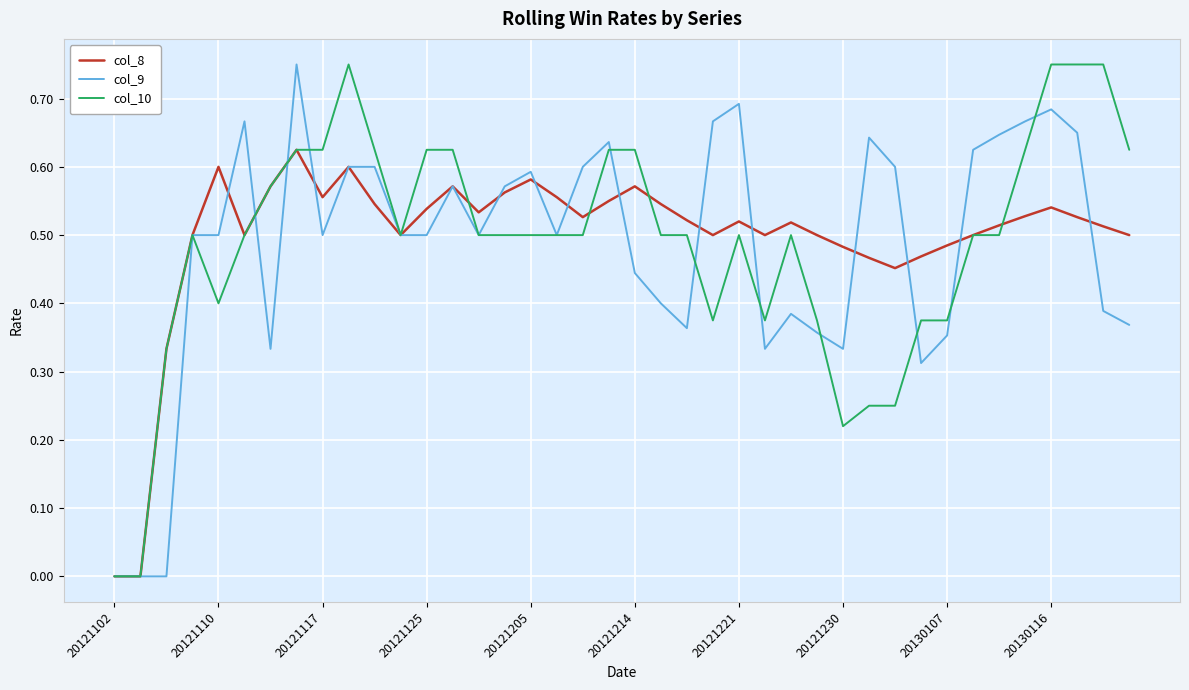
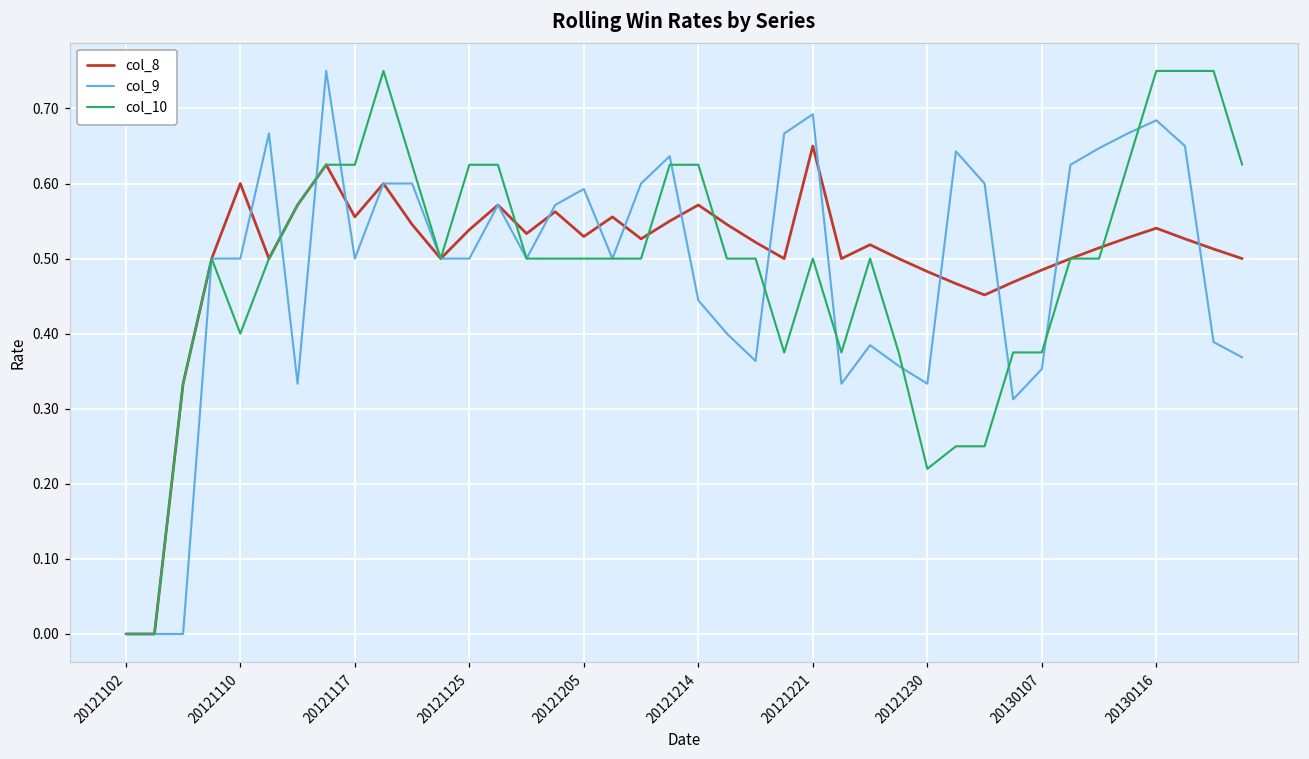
col_8, 20121205: 0.58 -> 0.53
col_8, 20121221: 0.52 -> 0.65
